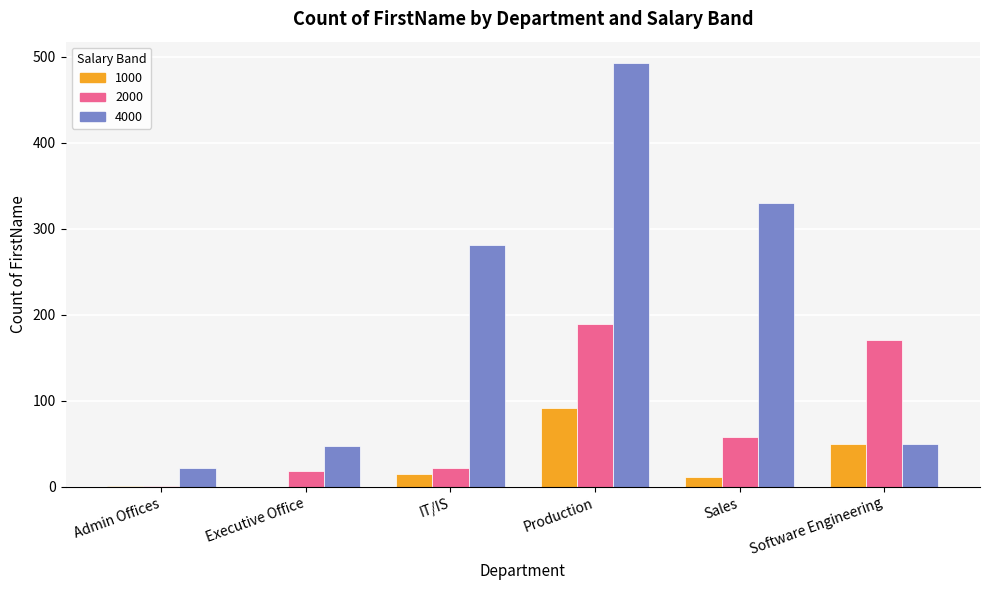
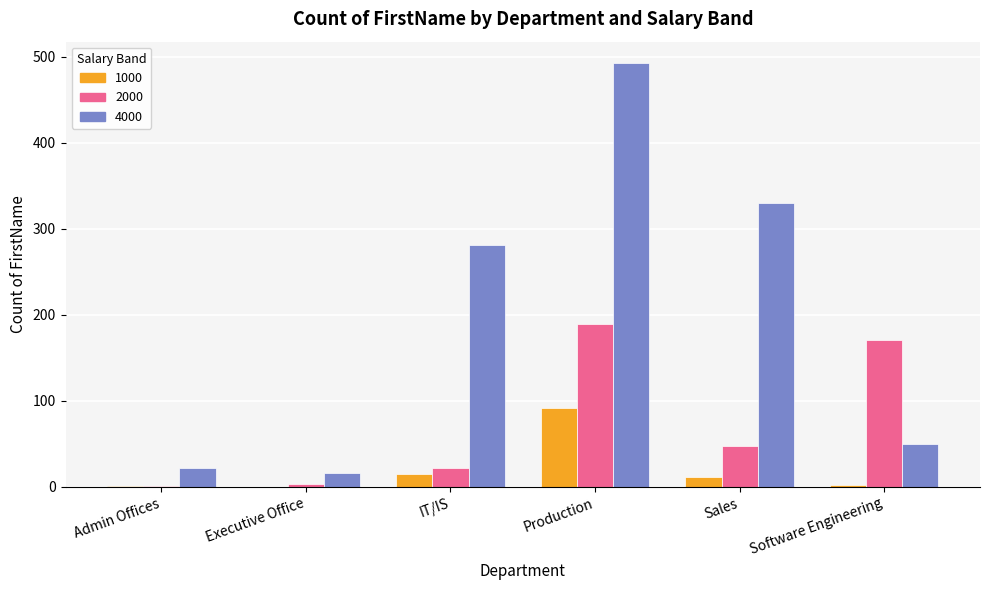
2000, Executive Office: 20 -> 0
4000, Executive Office: 50 -> 20
2000, Sales: 60 -> 50
1000, Software Engineering: 50 -> 0
